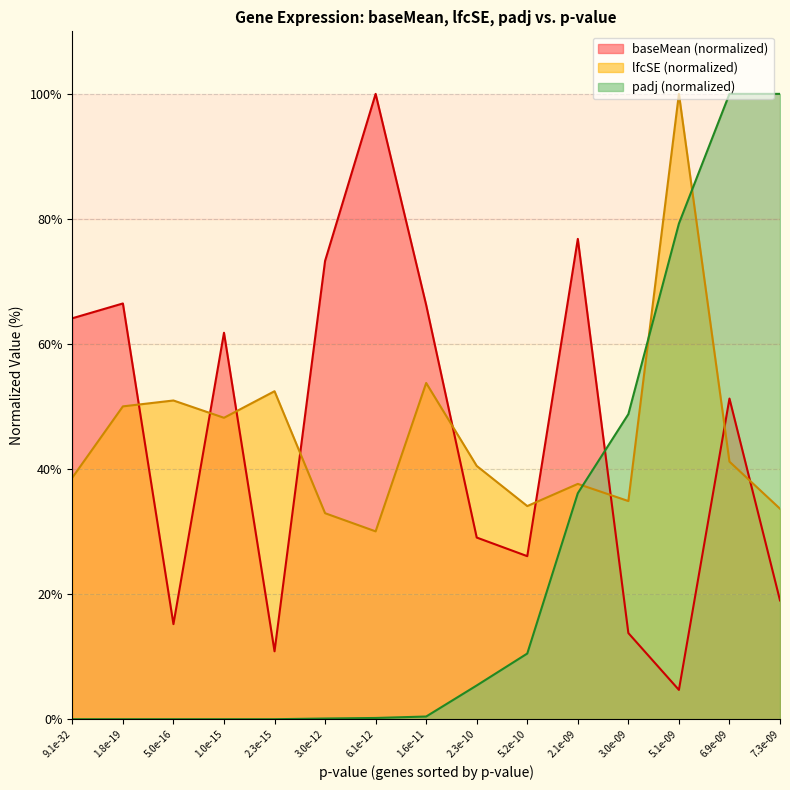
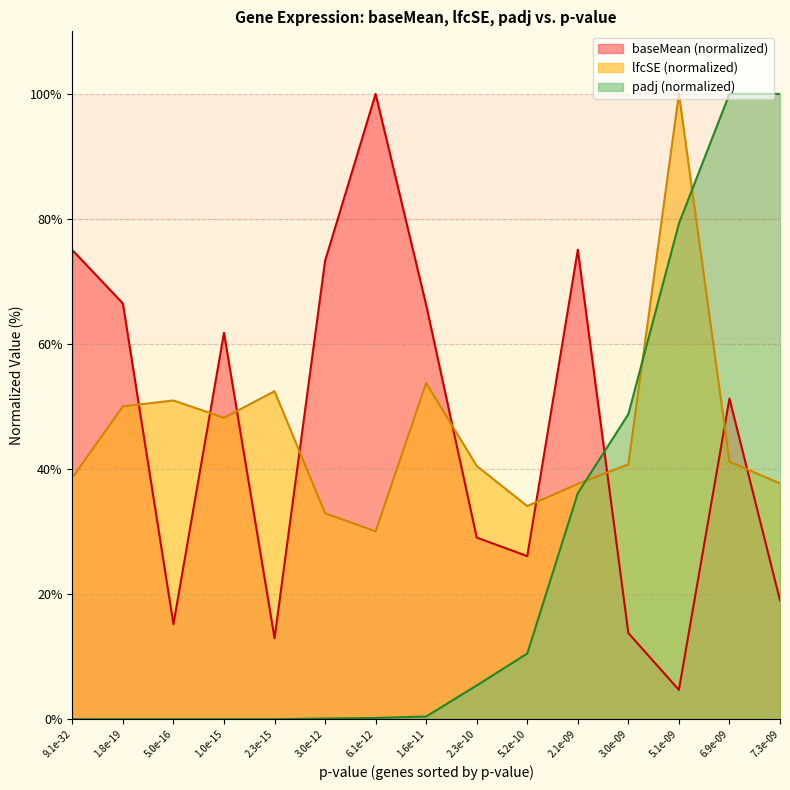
baseMean (normalized), 9.1e-32: 64% -> 75%
baseMean (normalized), 2.3e-15: 11% -> 13%
baseMean (normalized), 2.1e-09: 77% -> 75%
lfcSE (normalized), 3.0e-09: 35% -> 41%
lfcSE (normalized), 7.3e-09: 34% -> 38%
